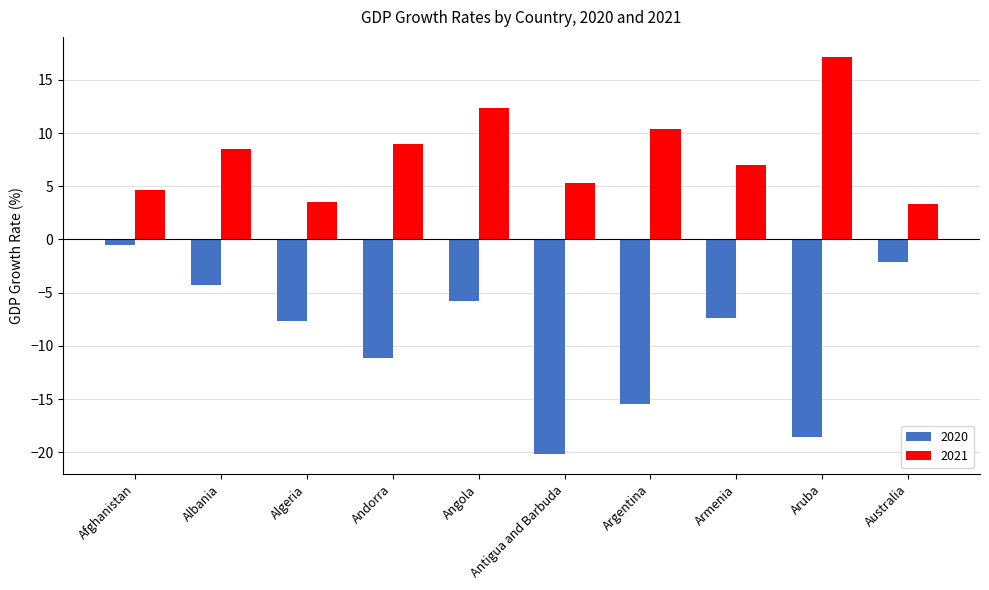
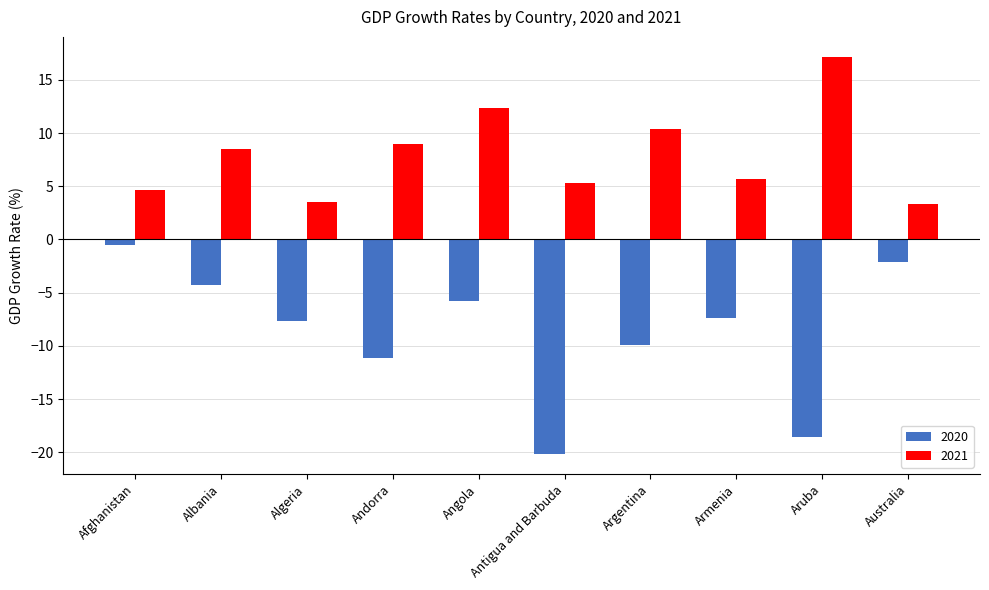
2020, Argentina: -15.5 -> -9.9
2021, Armenia: 7.0 -> 5.7
